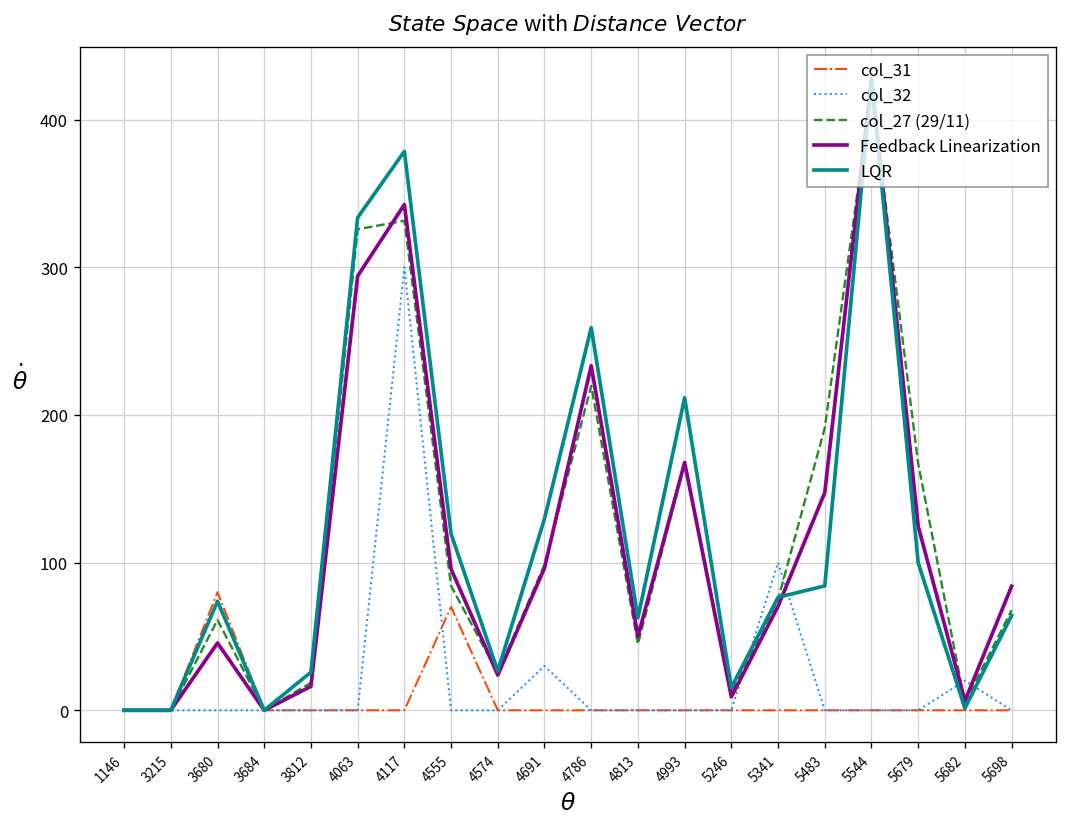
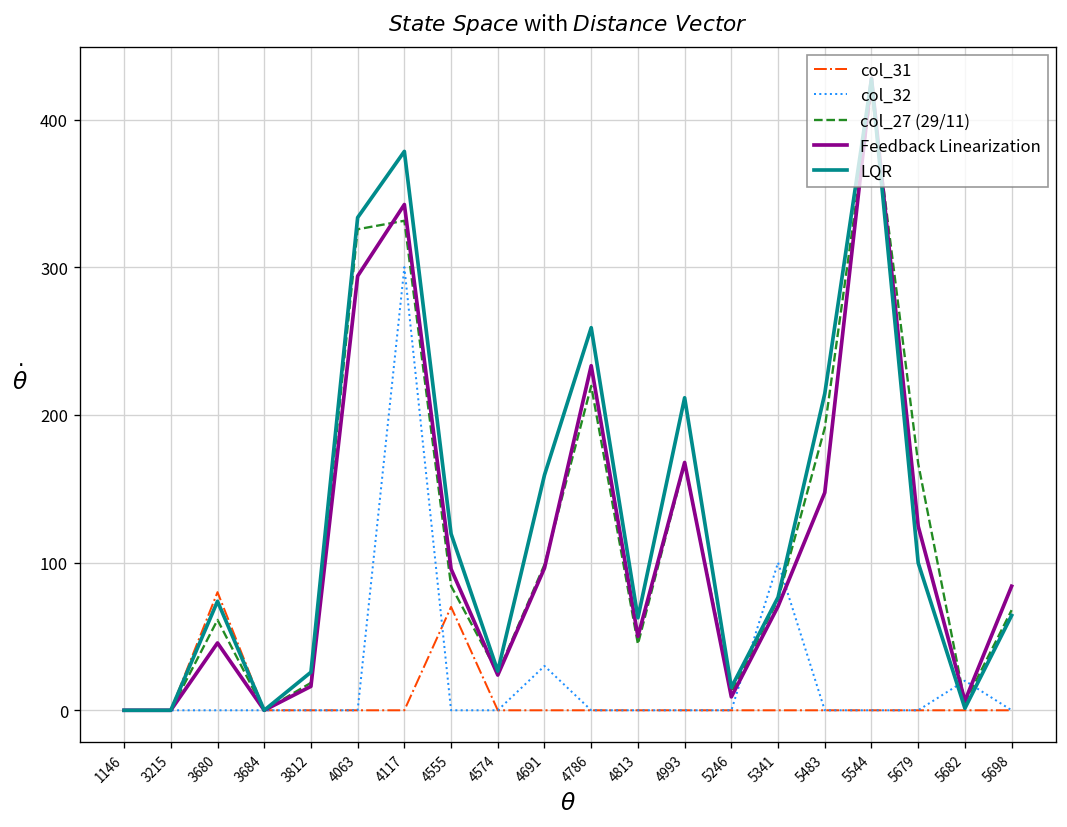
LQR, 4691: 130 -> 159
LQR, 5483: 84 -> 214
